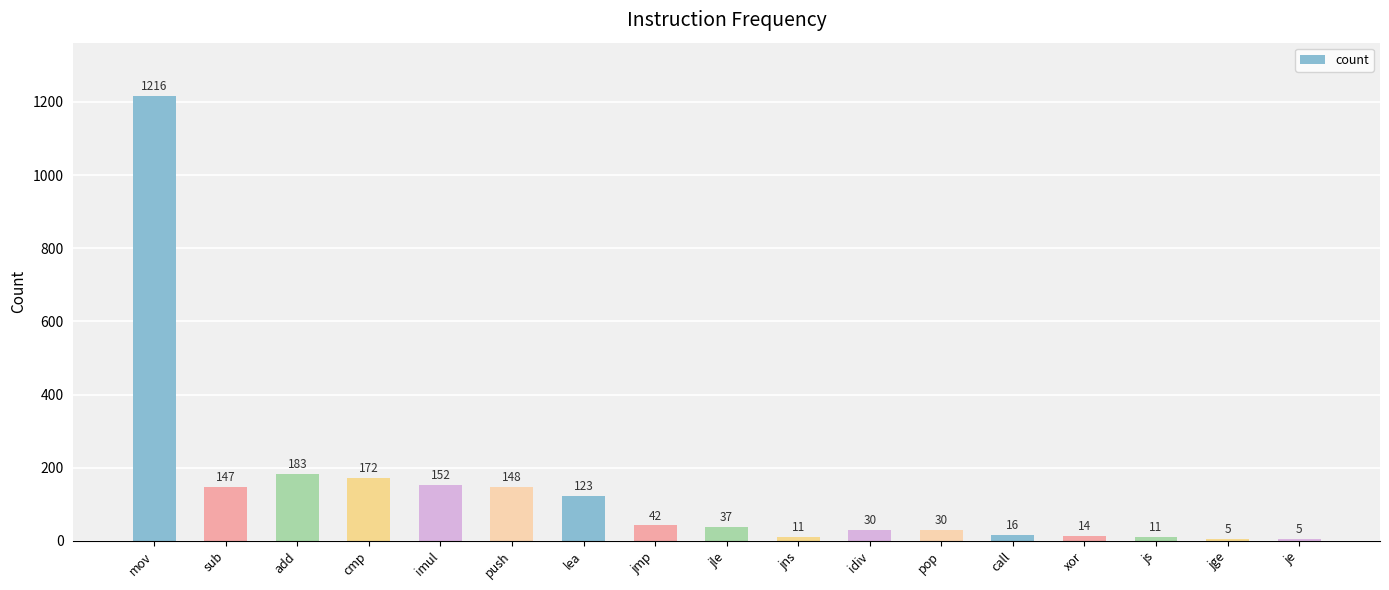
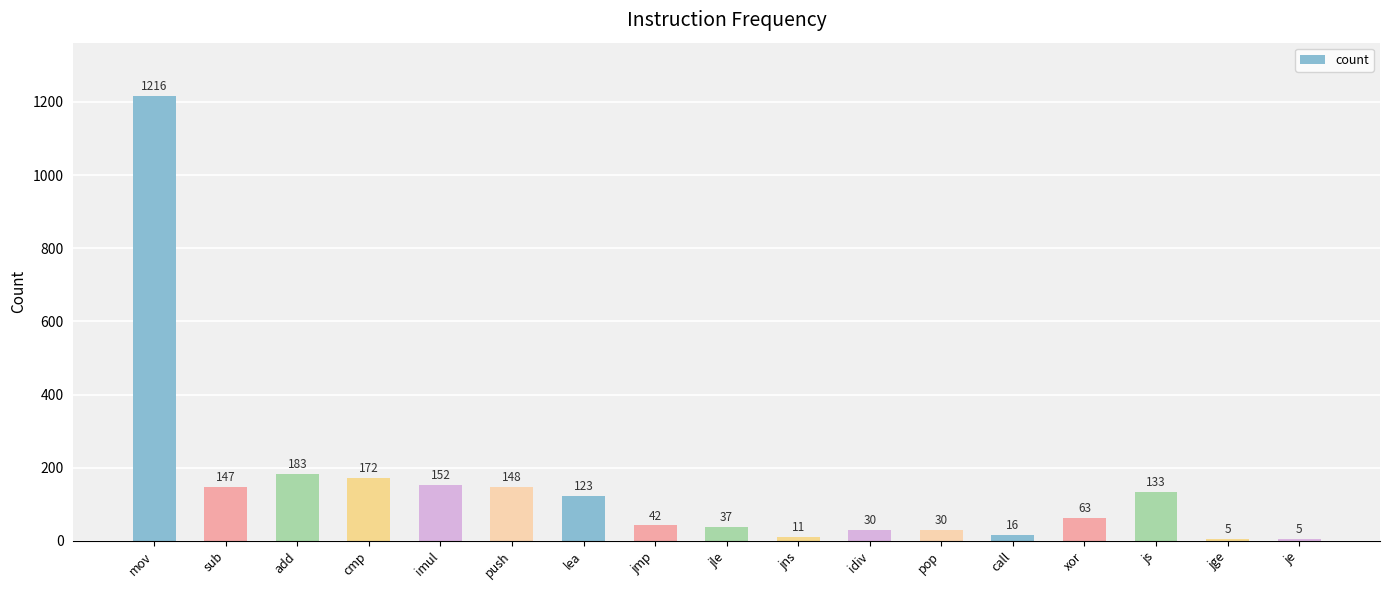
xor: 14 -> 63
js: 11 -> 133
